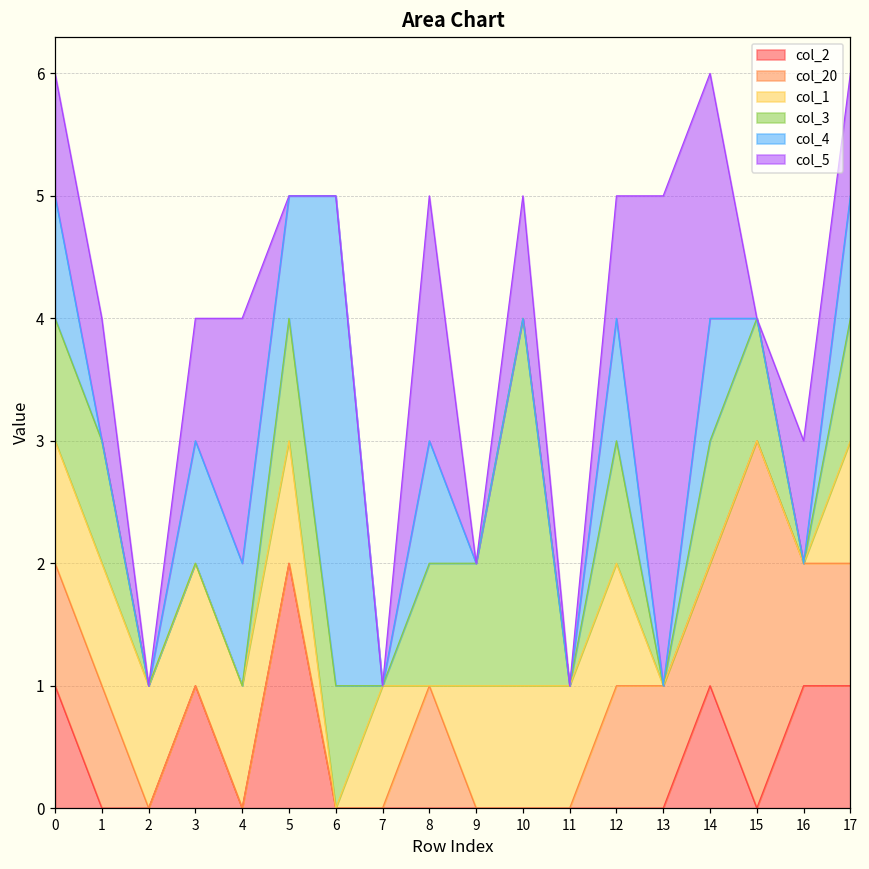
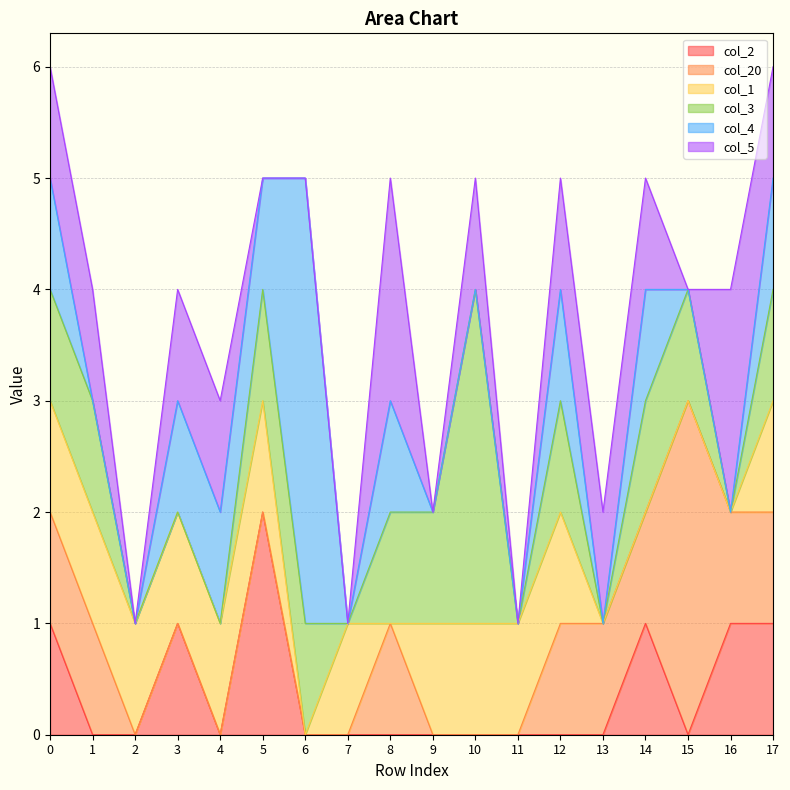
col_5, 4: 2 -> 1
col_5, 13: 4 -> 1
col_5, 14: 2 -> 1
col_5, 16: 1 -> 2
